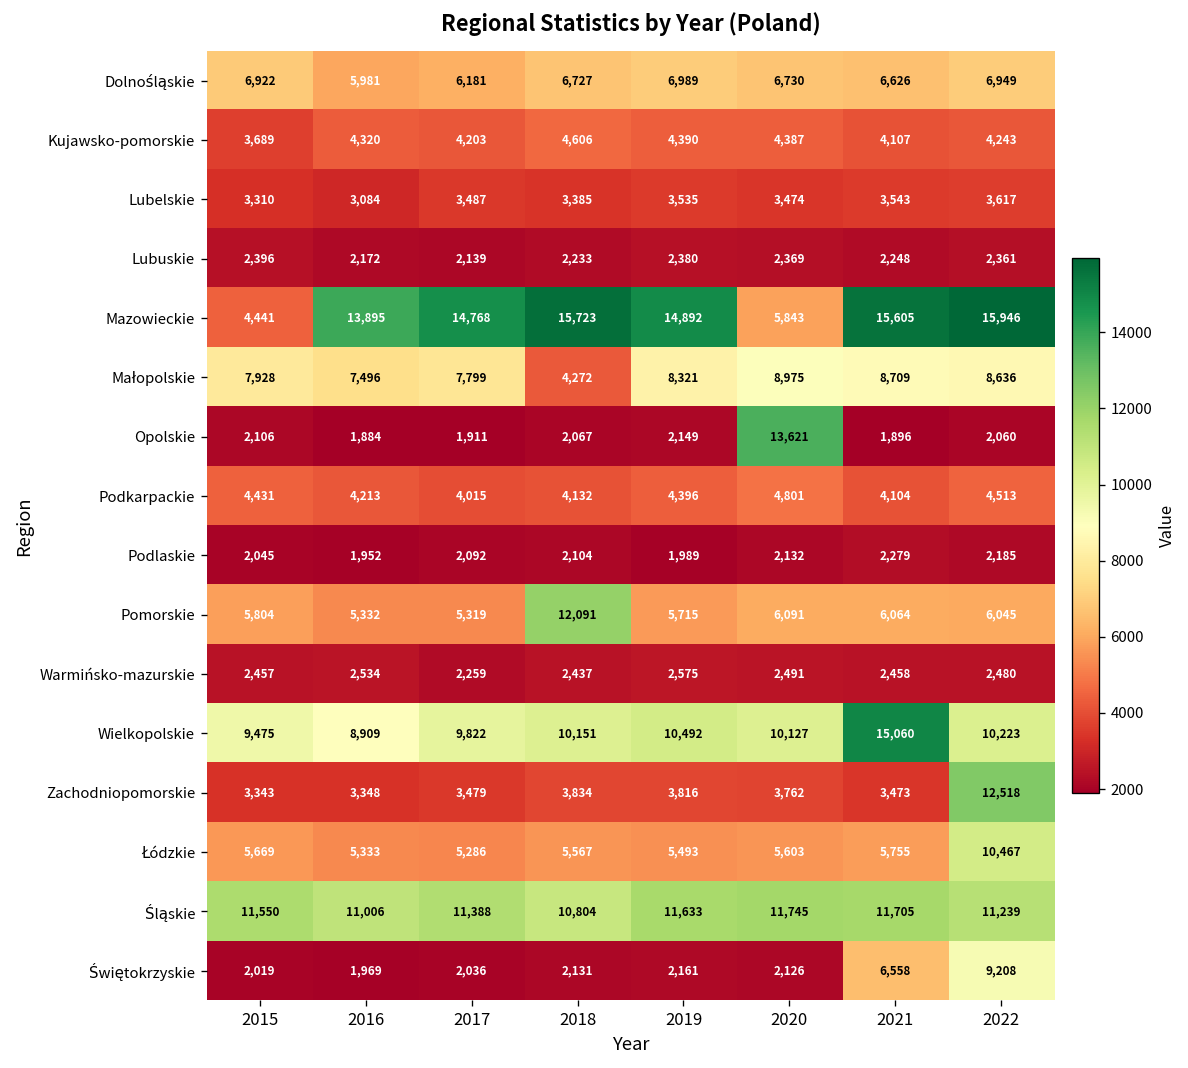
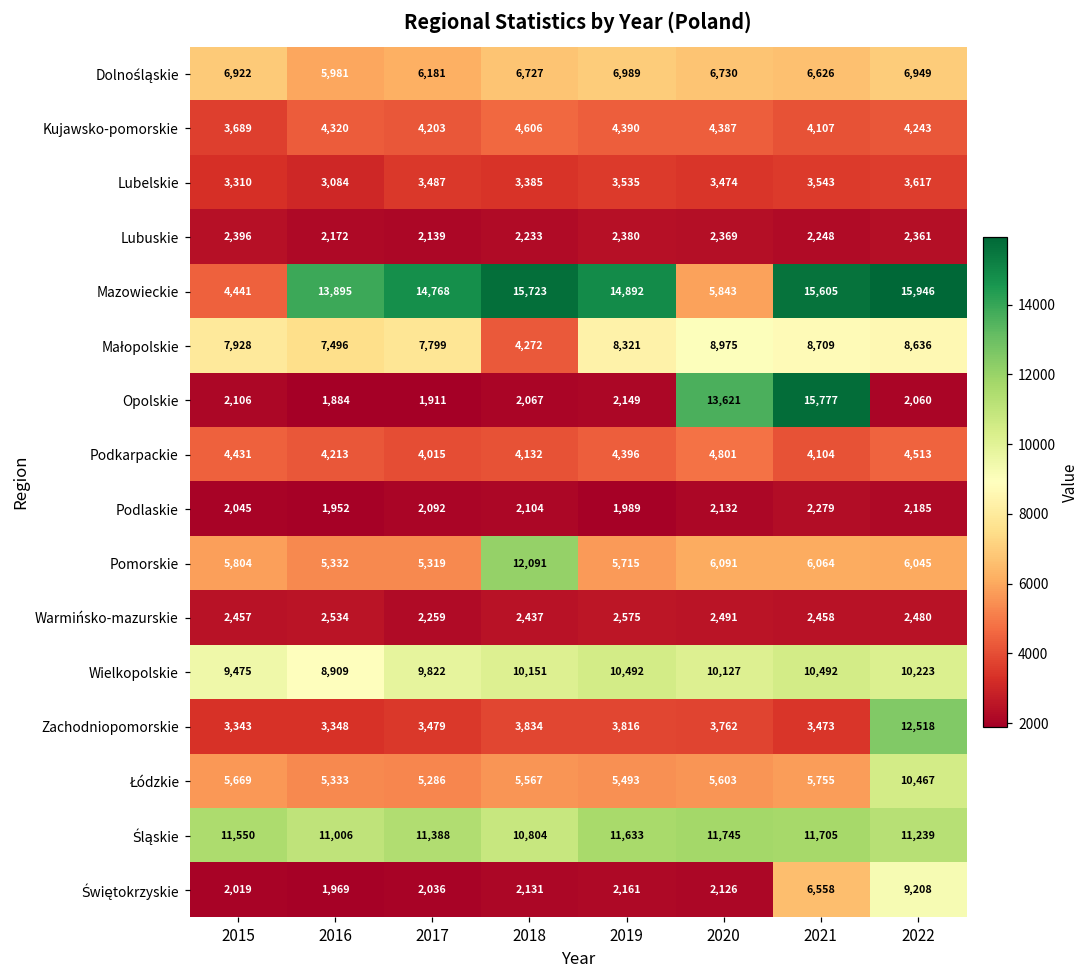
Opolskie, 2021: 1,896 -> 15,777
Wielkopolskie, 2021: 15,060 -> 10,492
